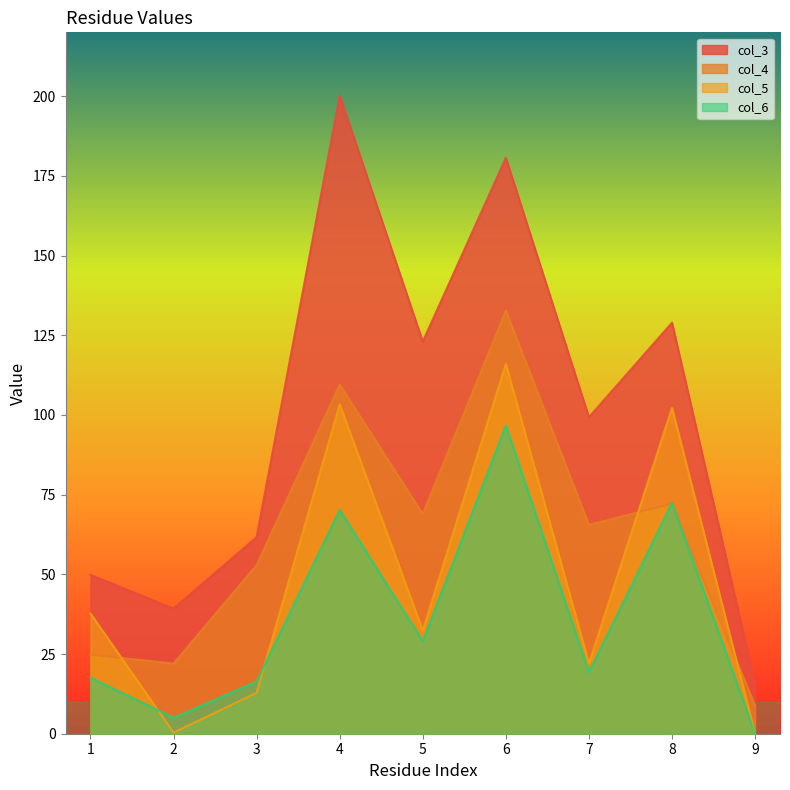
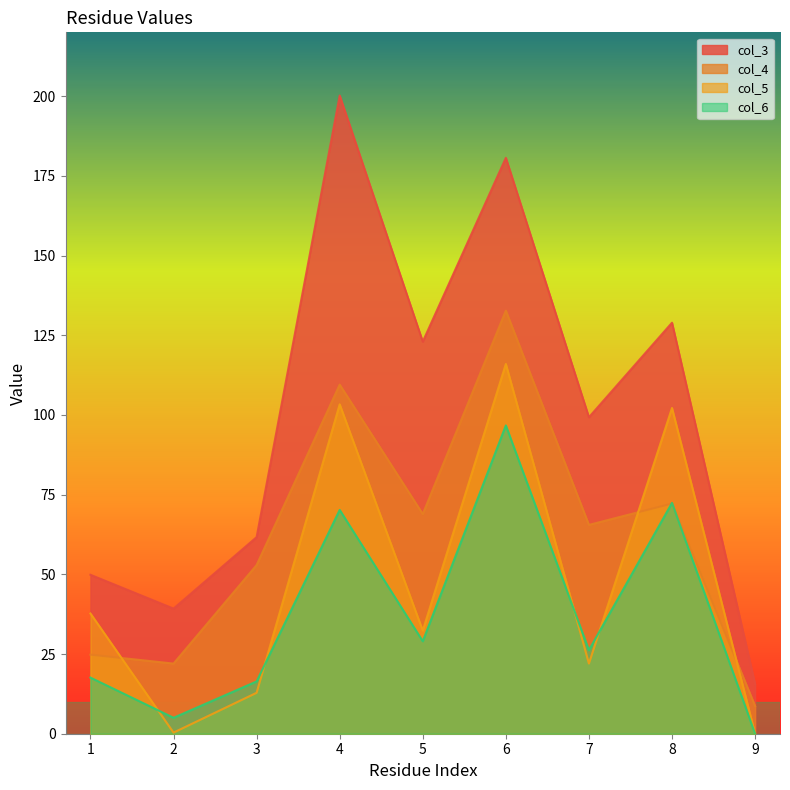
col_6, 7: 19 -> 26
